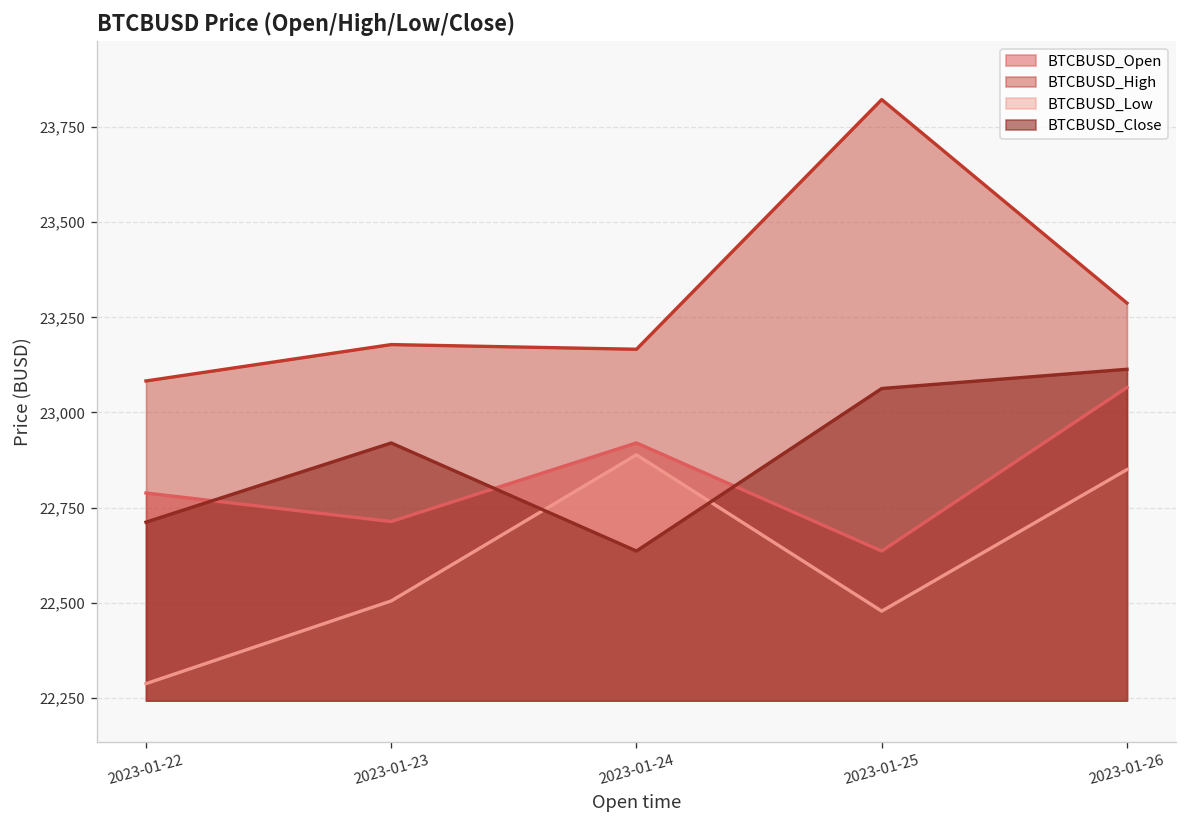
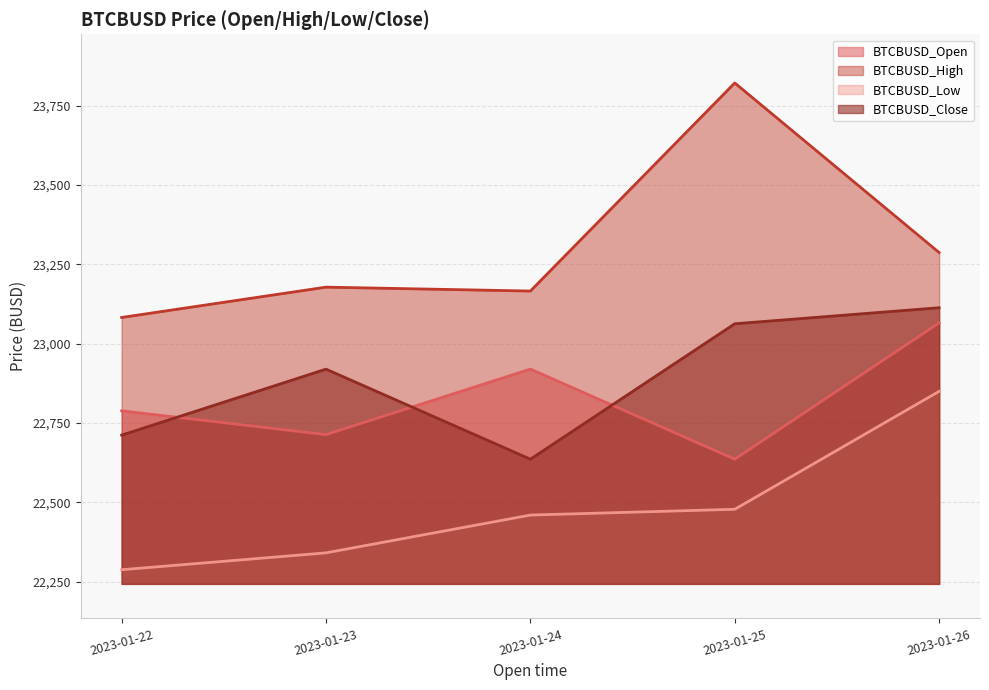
BTCBUSD_Low, 2023-01-23: 22,510 -> 22,340
BTCBUSD_Low, 2023-01-24: 22,890 -> 22,460
